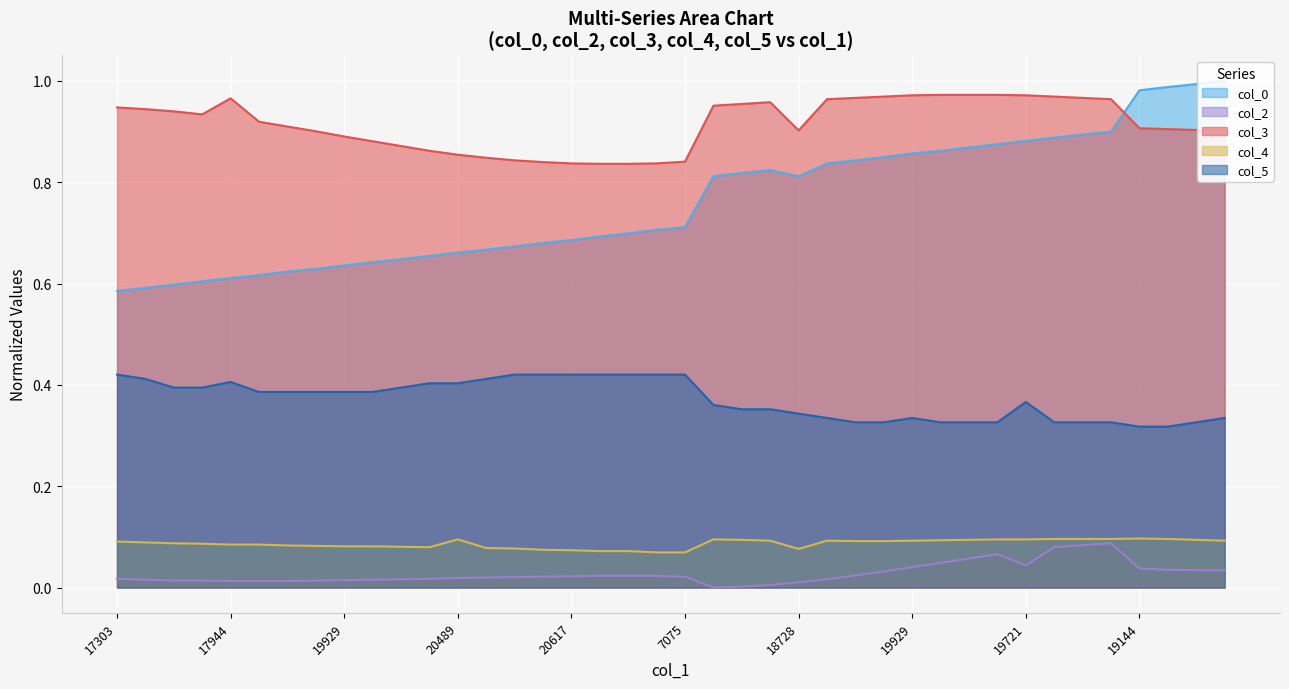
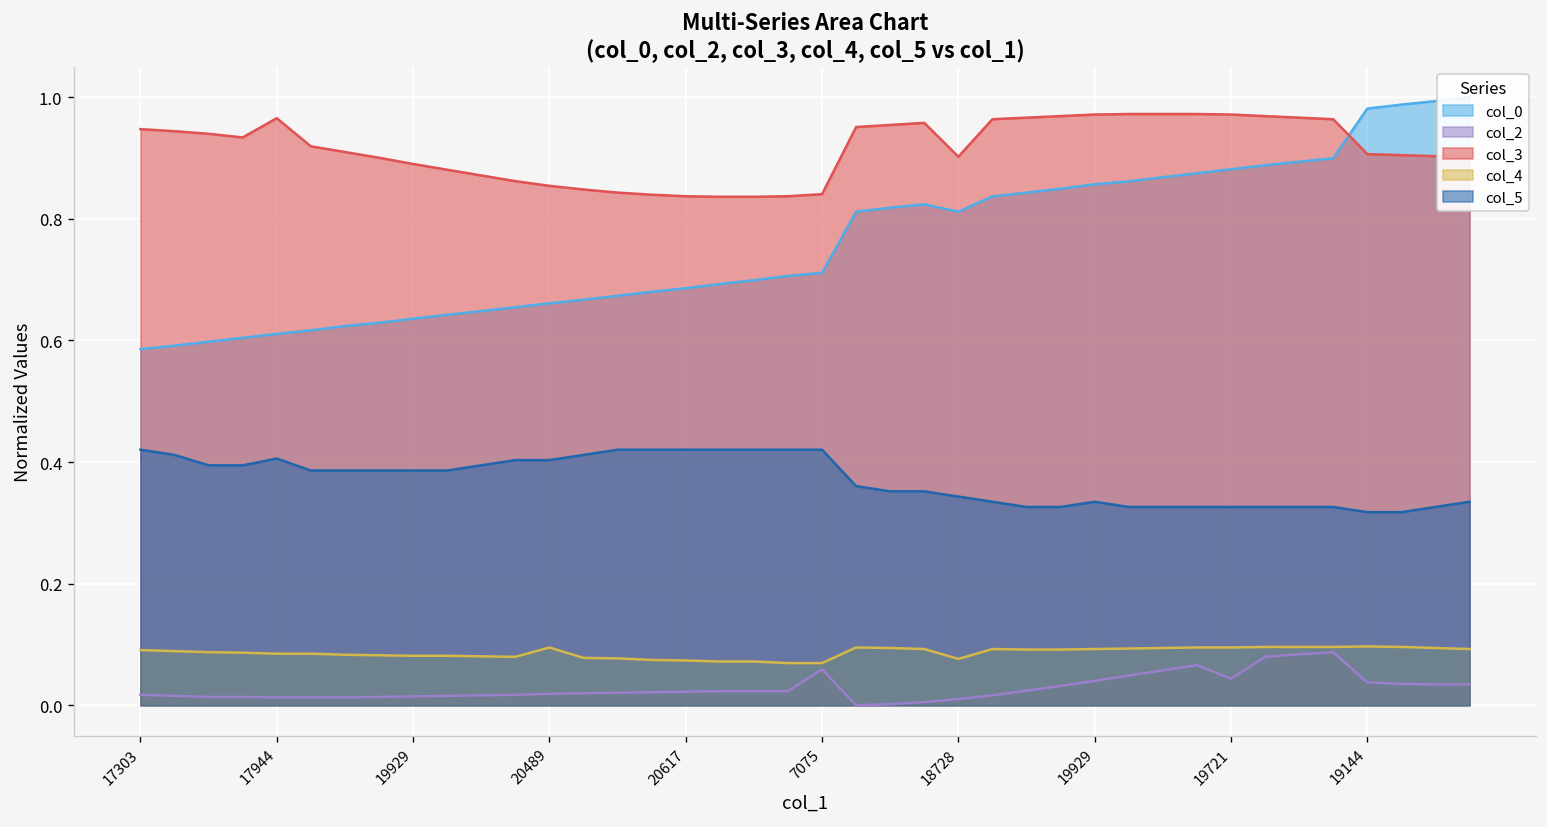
col_2, 7075: 0.02 -> 0.06
col_5, 19721: 0.37 -> 0.33
